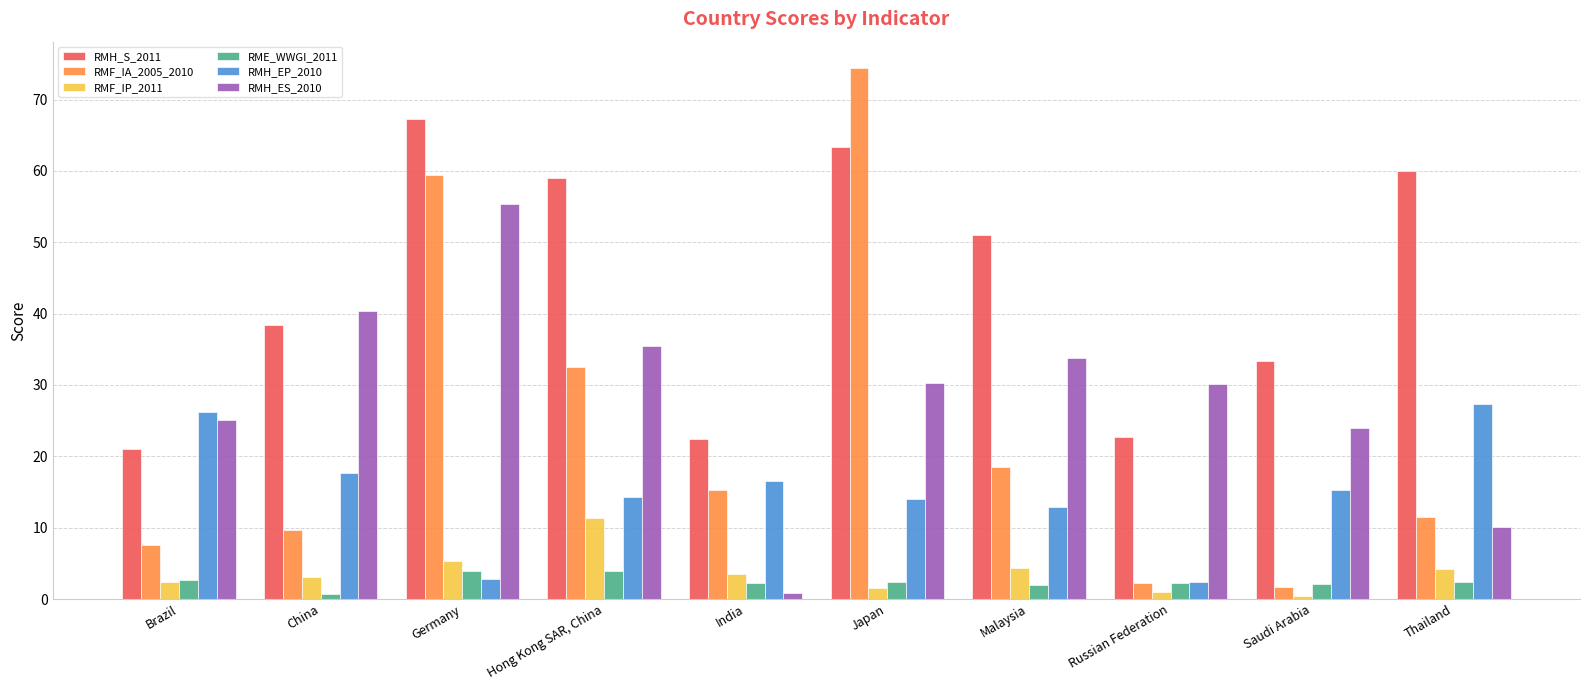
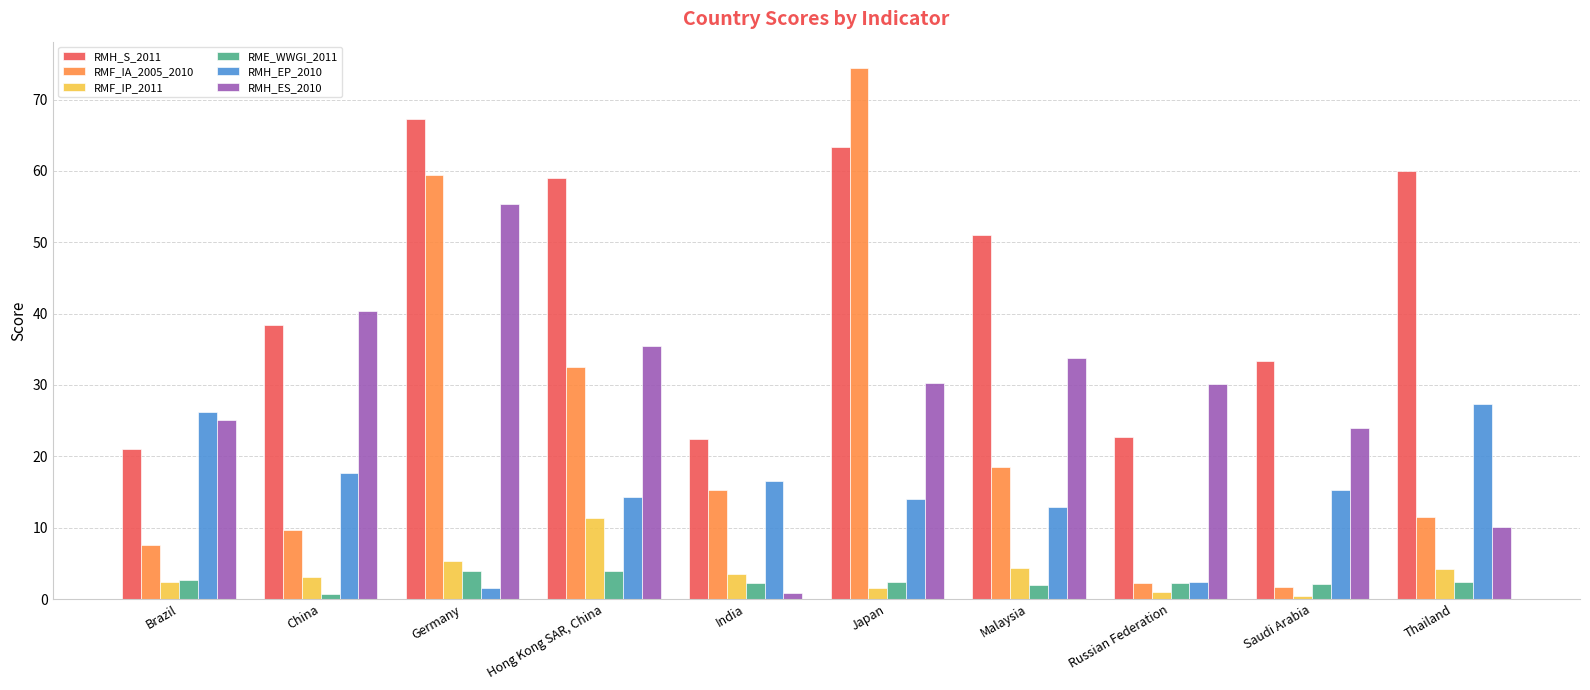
RMH_EP_2010, Germany: 3 -> 2
